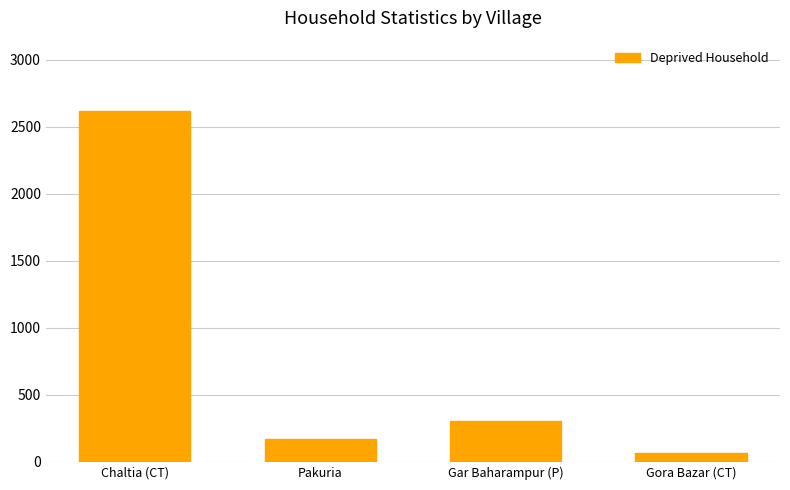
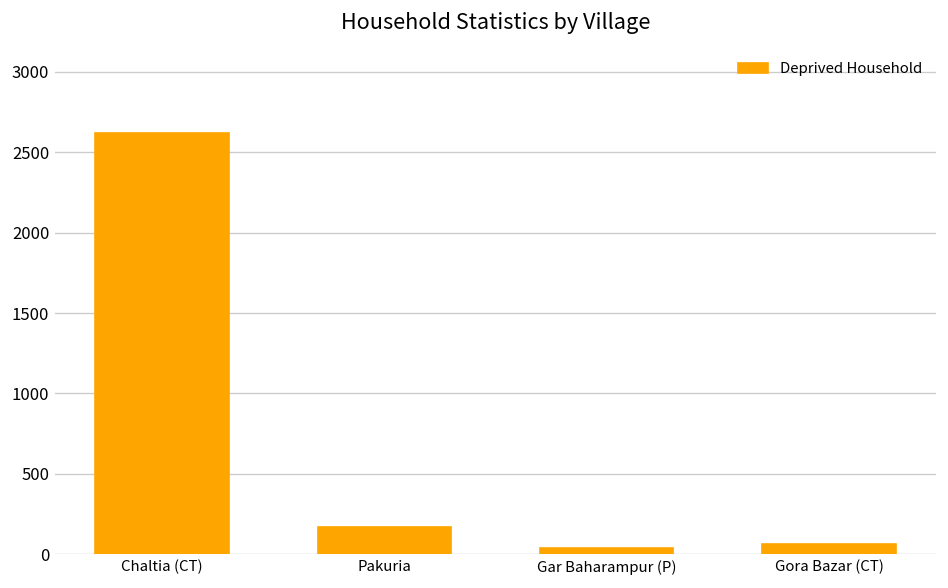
Gar Baharampur (P): 310 -> 40
